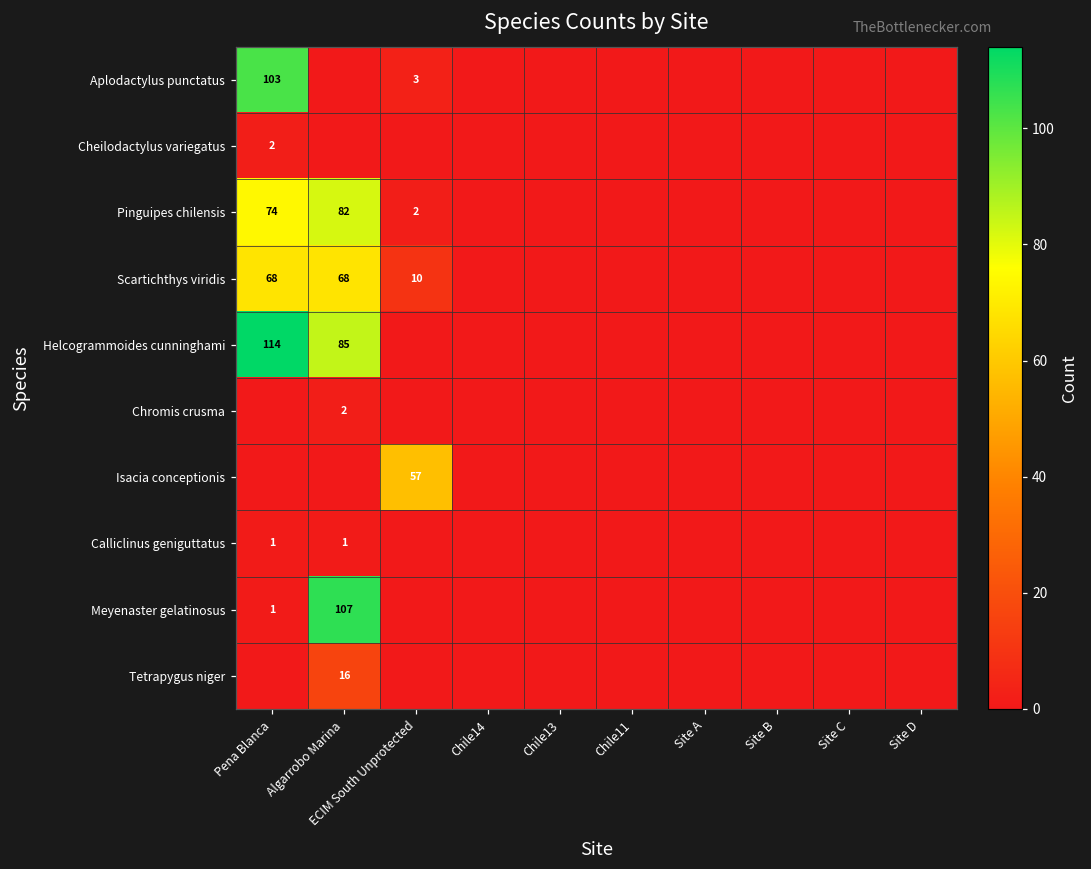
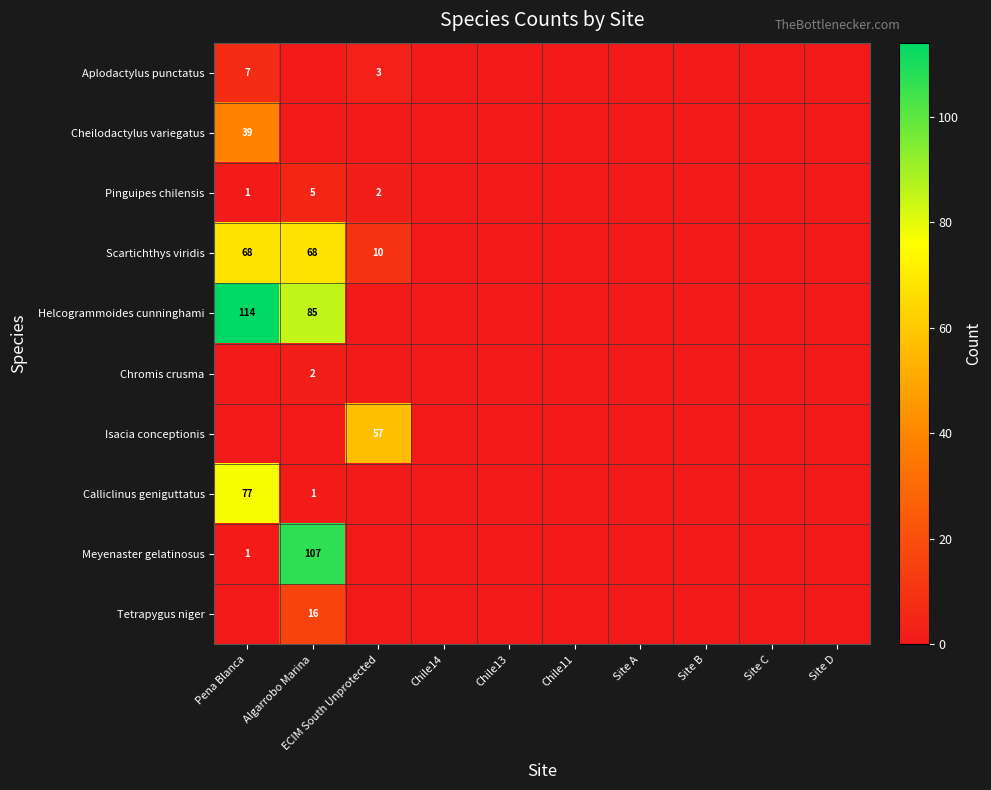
Aplodactylus punctatus, Pena Blanca: 103 -> 7
Cheilodactylus variegatus, Pena Blanca: 2 -> 39
Pinguipes chilensis, Pena Blanca: 74 -> 1
Pinguipes chilensis, Algarrobo Marina: 82 -> 5
Calliclinus geniguttatus, Pena Blanca: 1 -> 77
